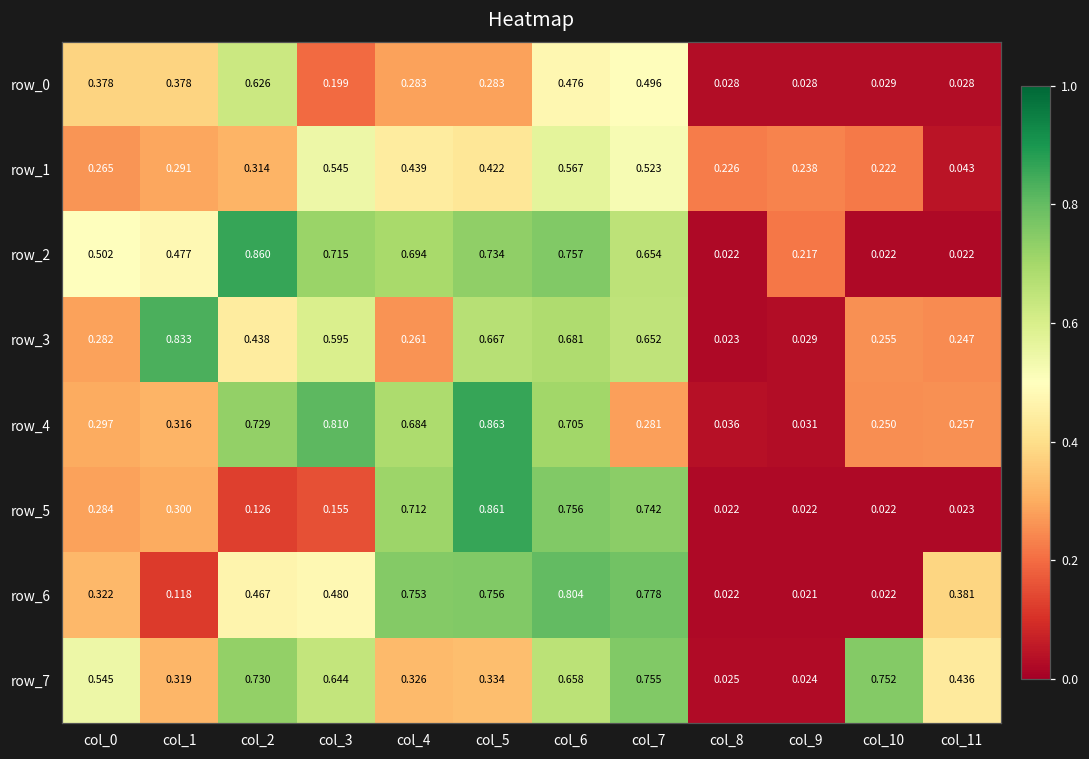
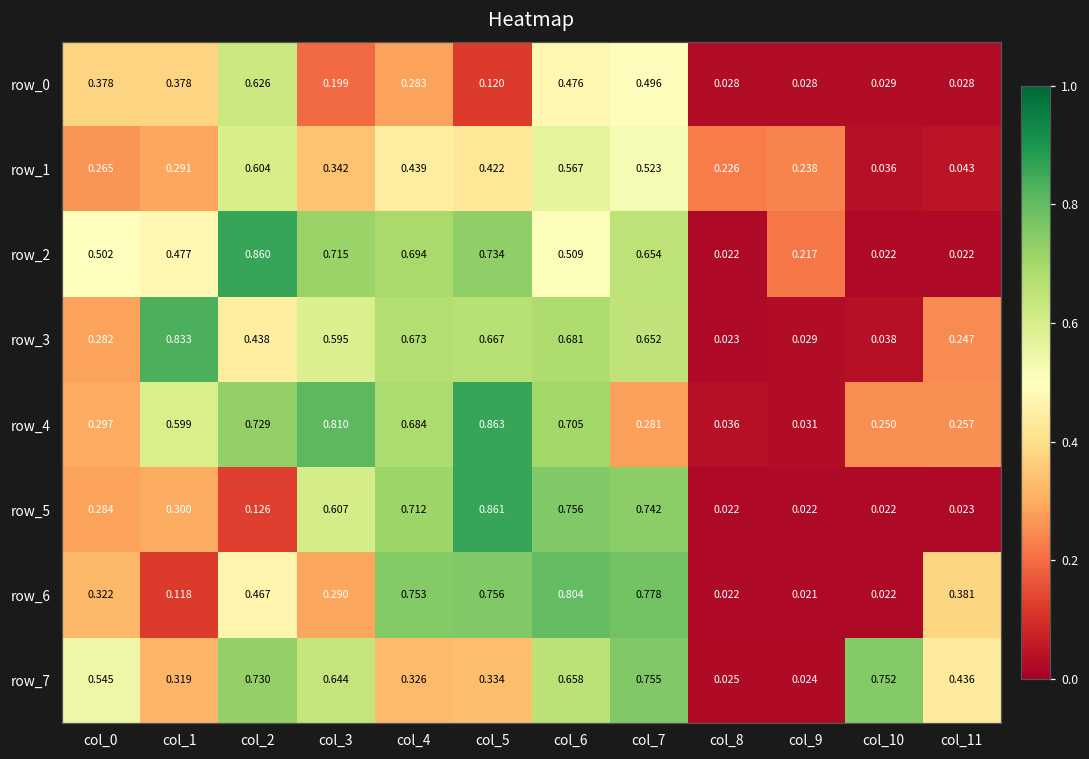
row_0, col_5: 0.283 -> 0.120
row_1, col_2: 0.314 -> 0.604
row_1, col_3: 0.545 -> 0.342
row_1, col_10: 0.222 -> 0.036
row_2, col_6: 0.757 -> 0.509
row_3, col_4: 0.261 -> 0.673
row_3, col_10: 0.255 -> 0.038
row_4, col_1: 0.316 -> 0.599
row_5, col_3: 0.155 -> 0.607
row_6, col_3: 0.480 -> 0.290
